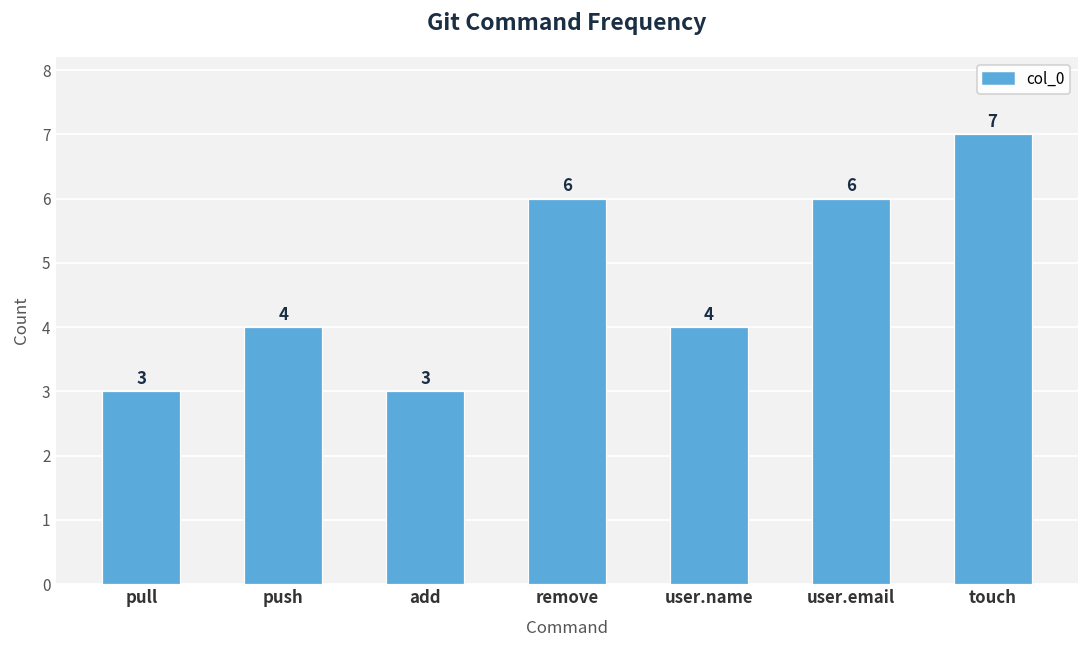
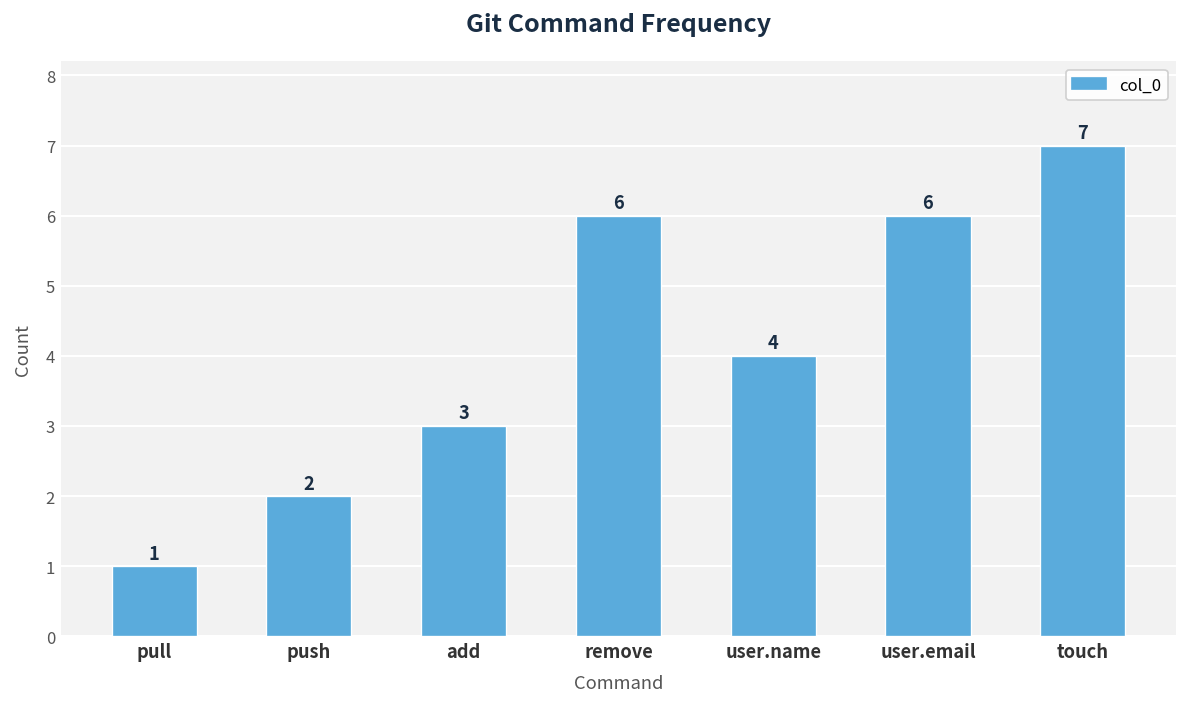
pull: 3 -> 1
push: 4 -> 2
